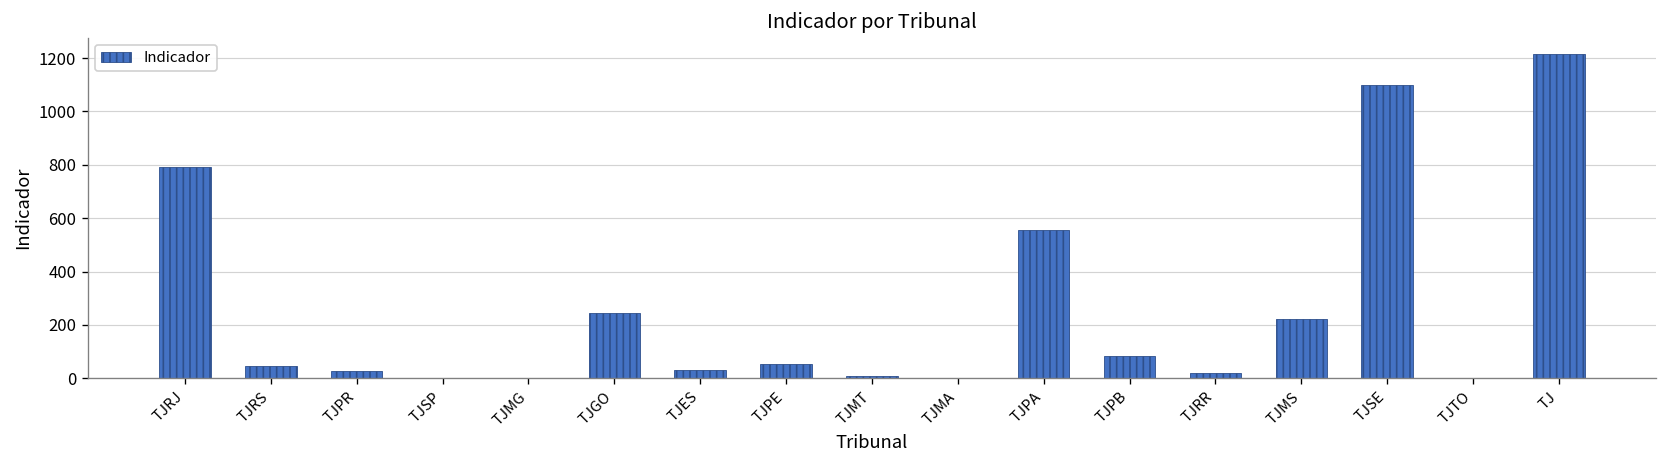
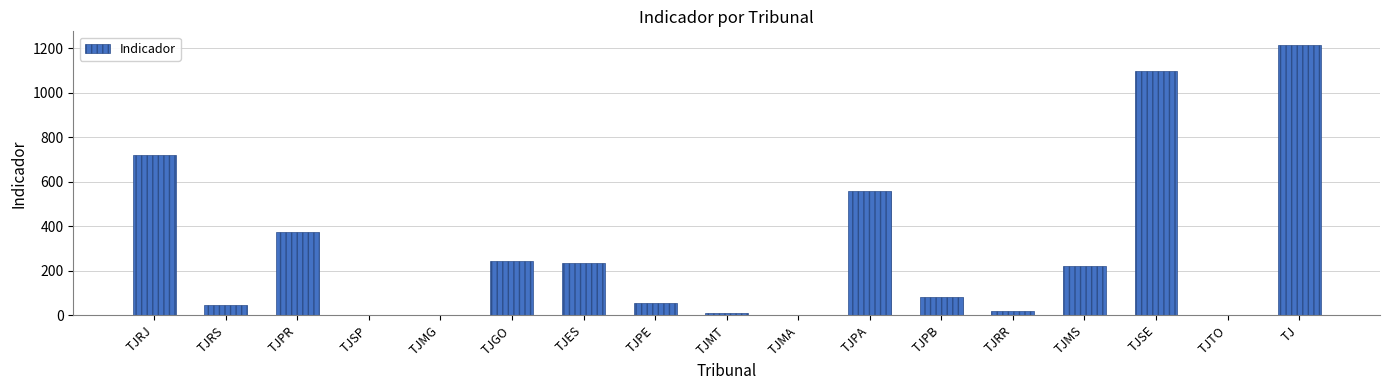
TJRJ: 790 -> 720
TJPR: 30 -> 370
TJES: 30 -> 230
